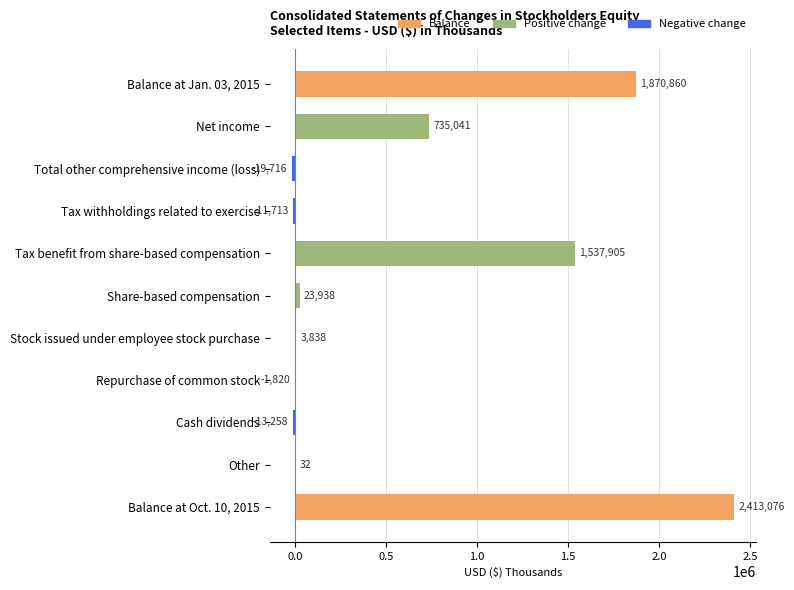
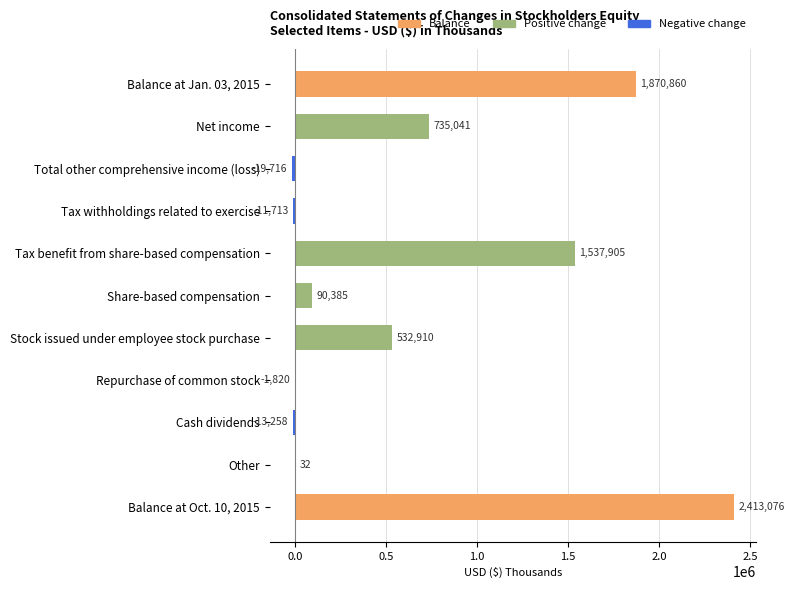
Share-based compensation: 23,938 -> 90,385
Stock issued under employee stock purchase: 3,838 -> 532,910
